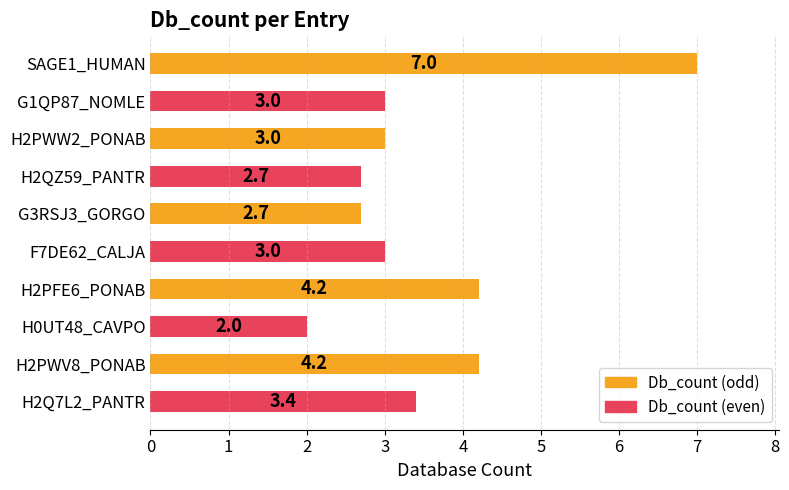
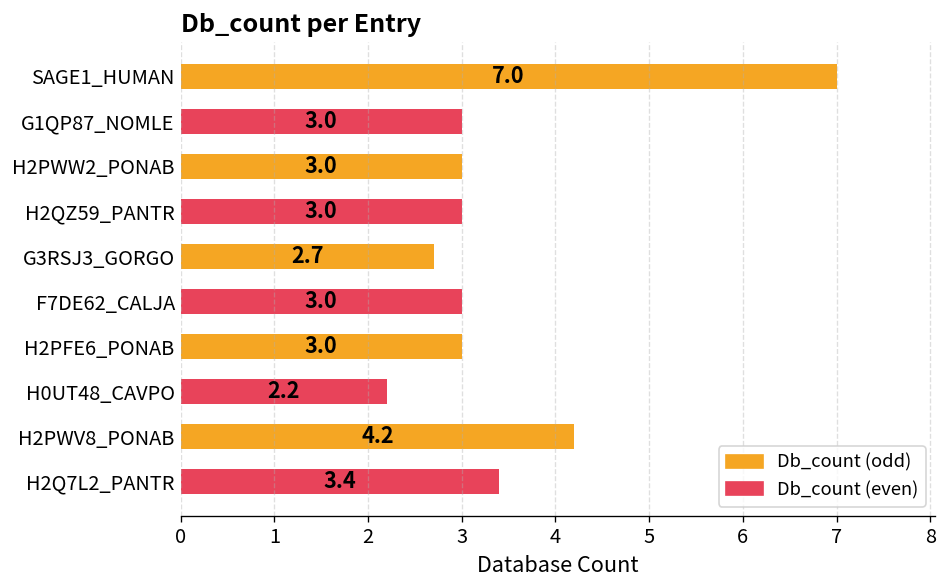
H2QZ59_PANTR: 2.7 -> 3.0
H2PFE6_PONAB: 4.2 -> 3.0
H0UT48_CAVPO: 2.0 -> 2.2
